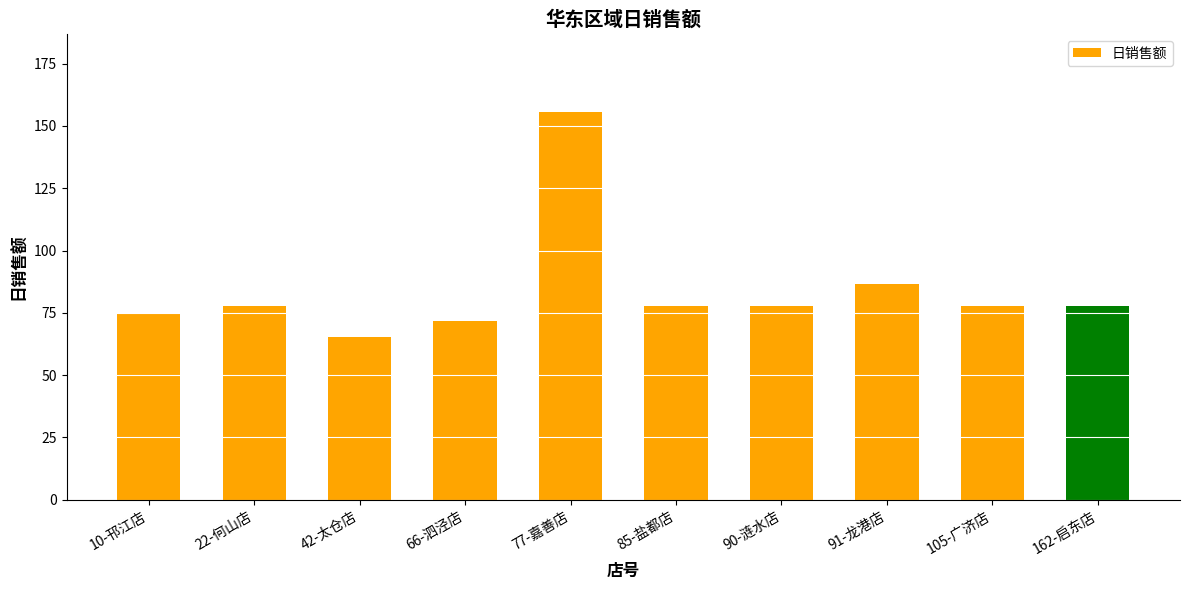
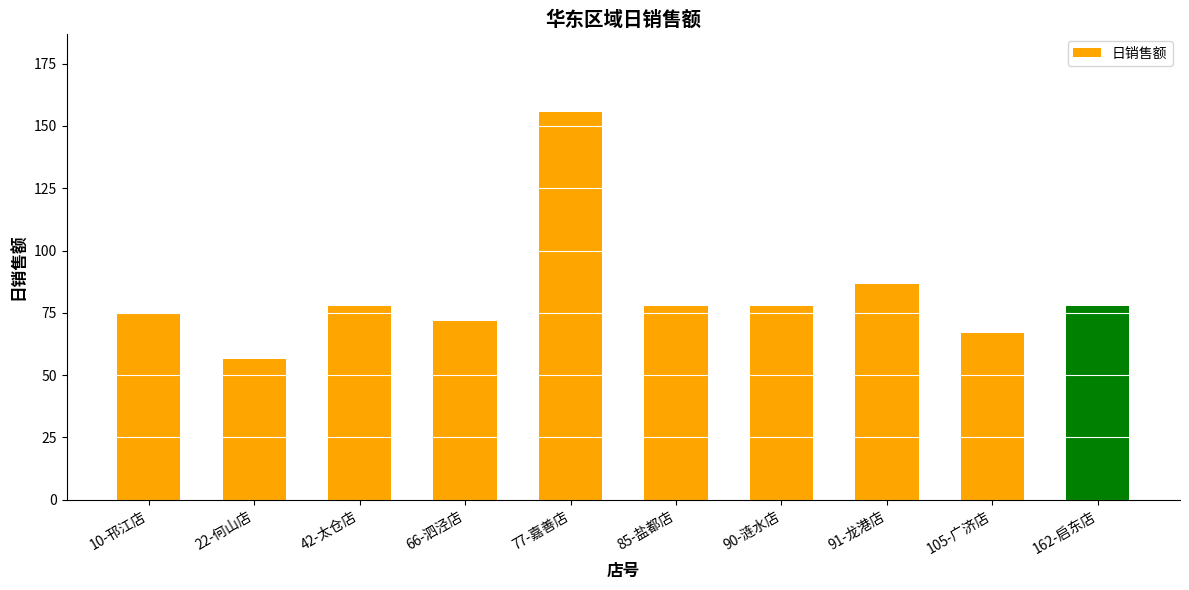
22-何山店: 78 -> 56
42-太仓店: 65 -> 78
105-广济店: 78 -> 67
